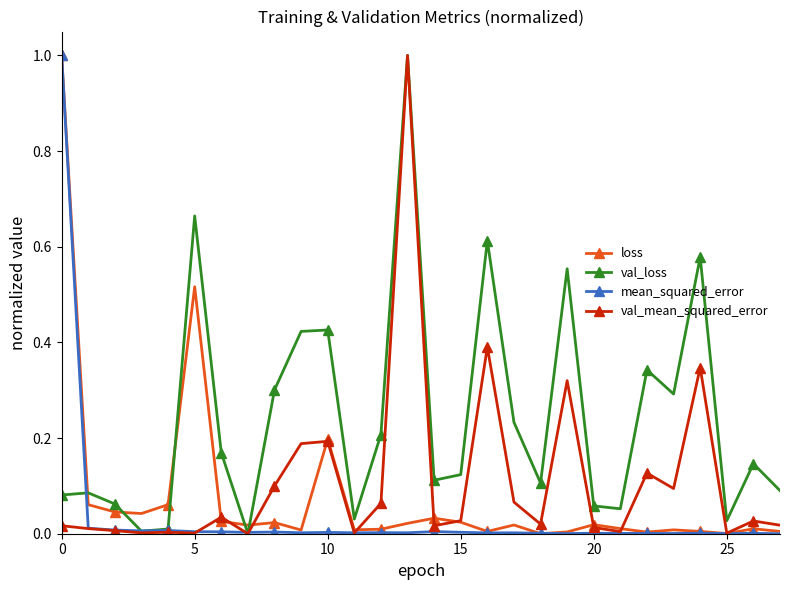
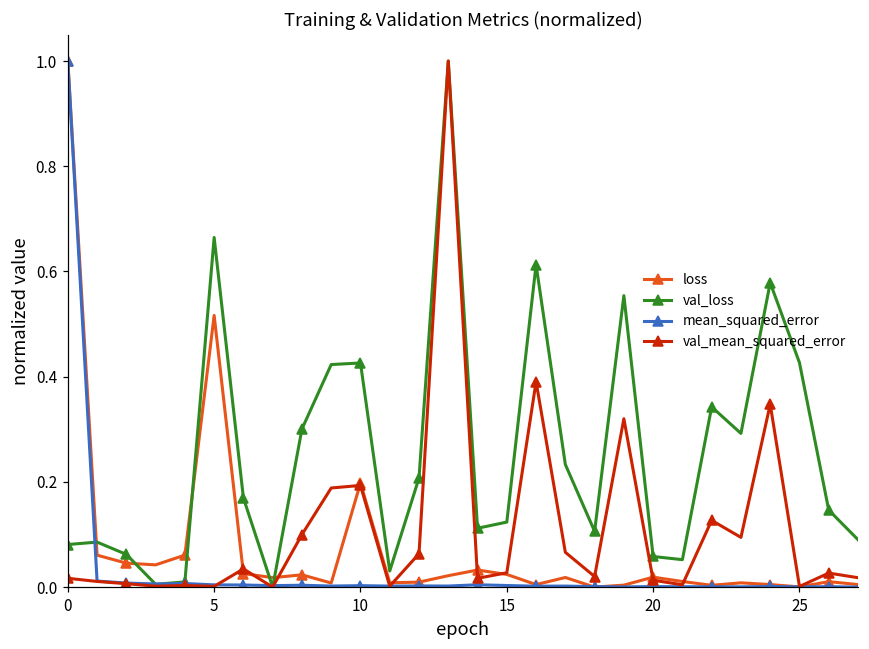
val_loss, 25: 0.03 -> 0.43
